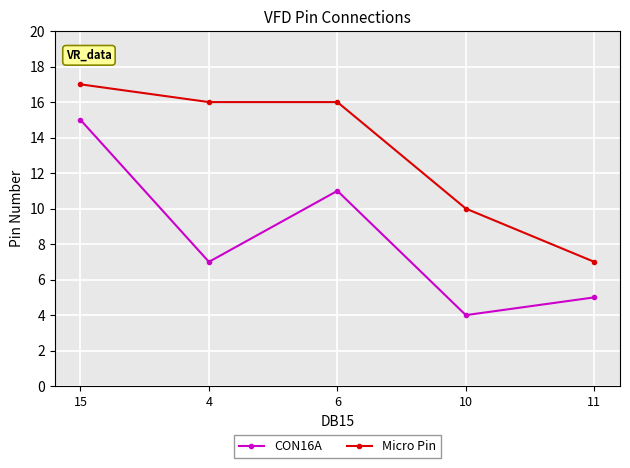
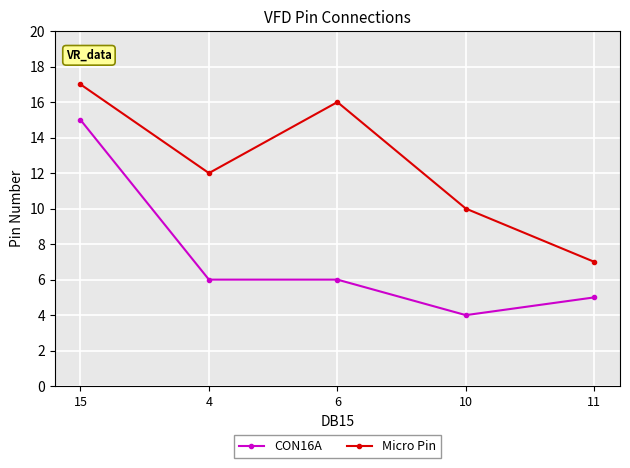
CON16A, 4: 7 -> 6
Micro Pin, 4: 16 -> 12
CON16A, 6: 11 -> 6
